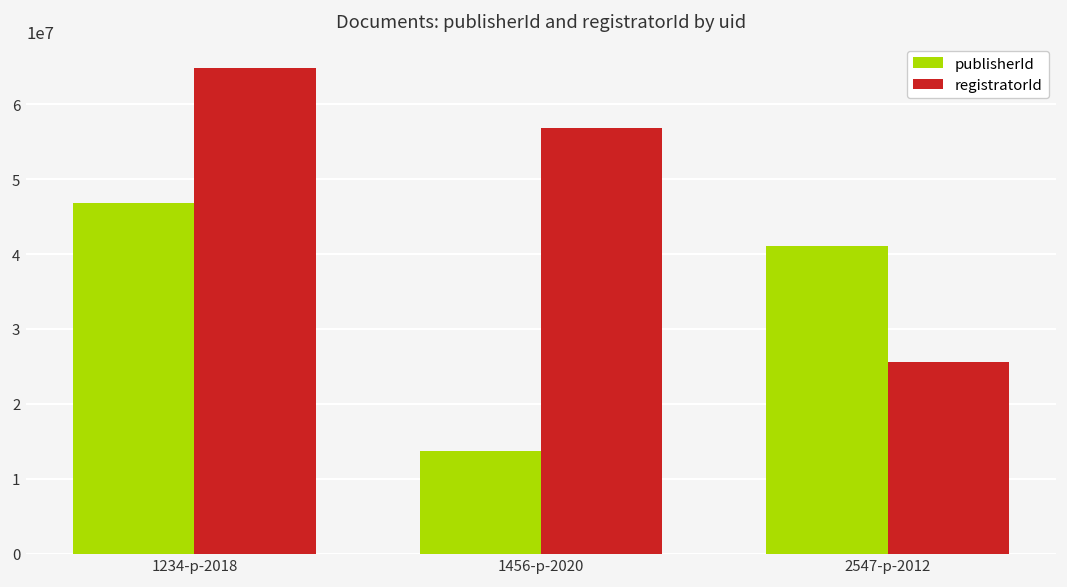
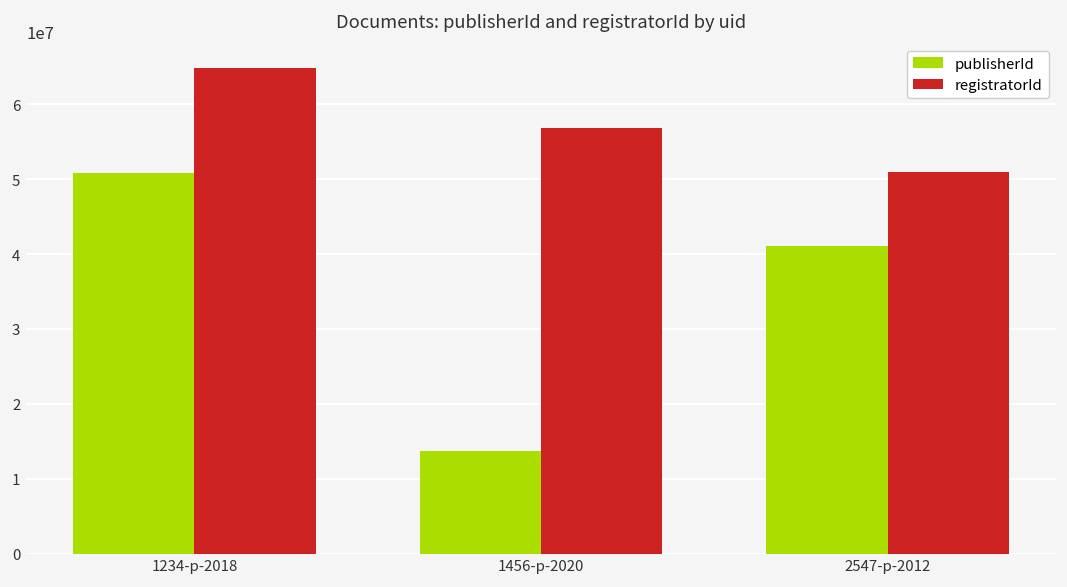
publisherId, 1234-р-2018: 47000000 -> 51000000
registratorId, 2547-р-2012: 26000000 -> 51000000
